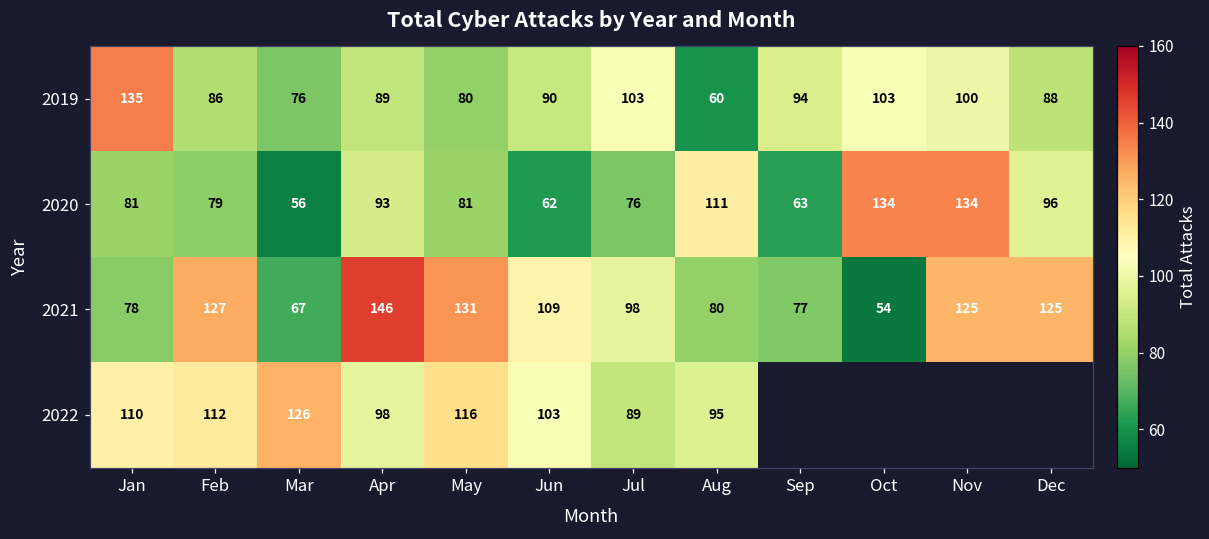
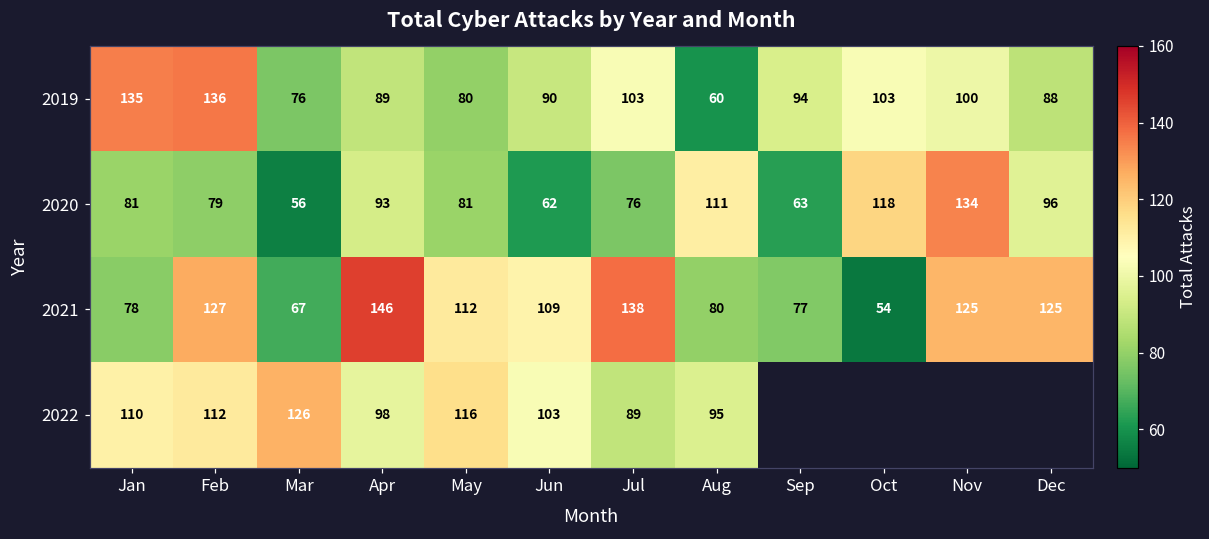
2019, Feb: 86 -> 136
2020, Oct: 134 -> 118
2021, May: 131 -> 112
2021, Jul: 98 -> 138
